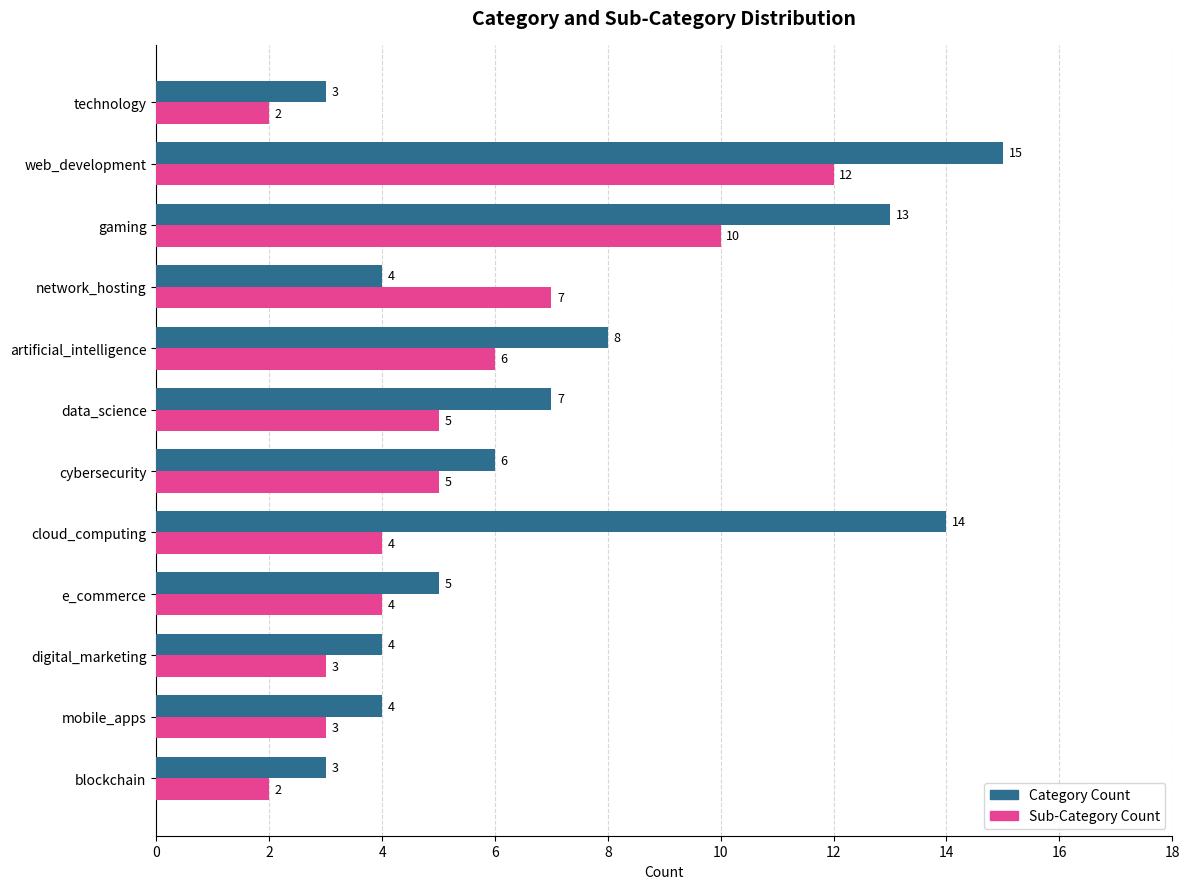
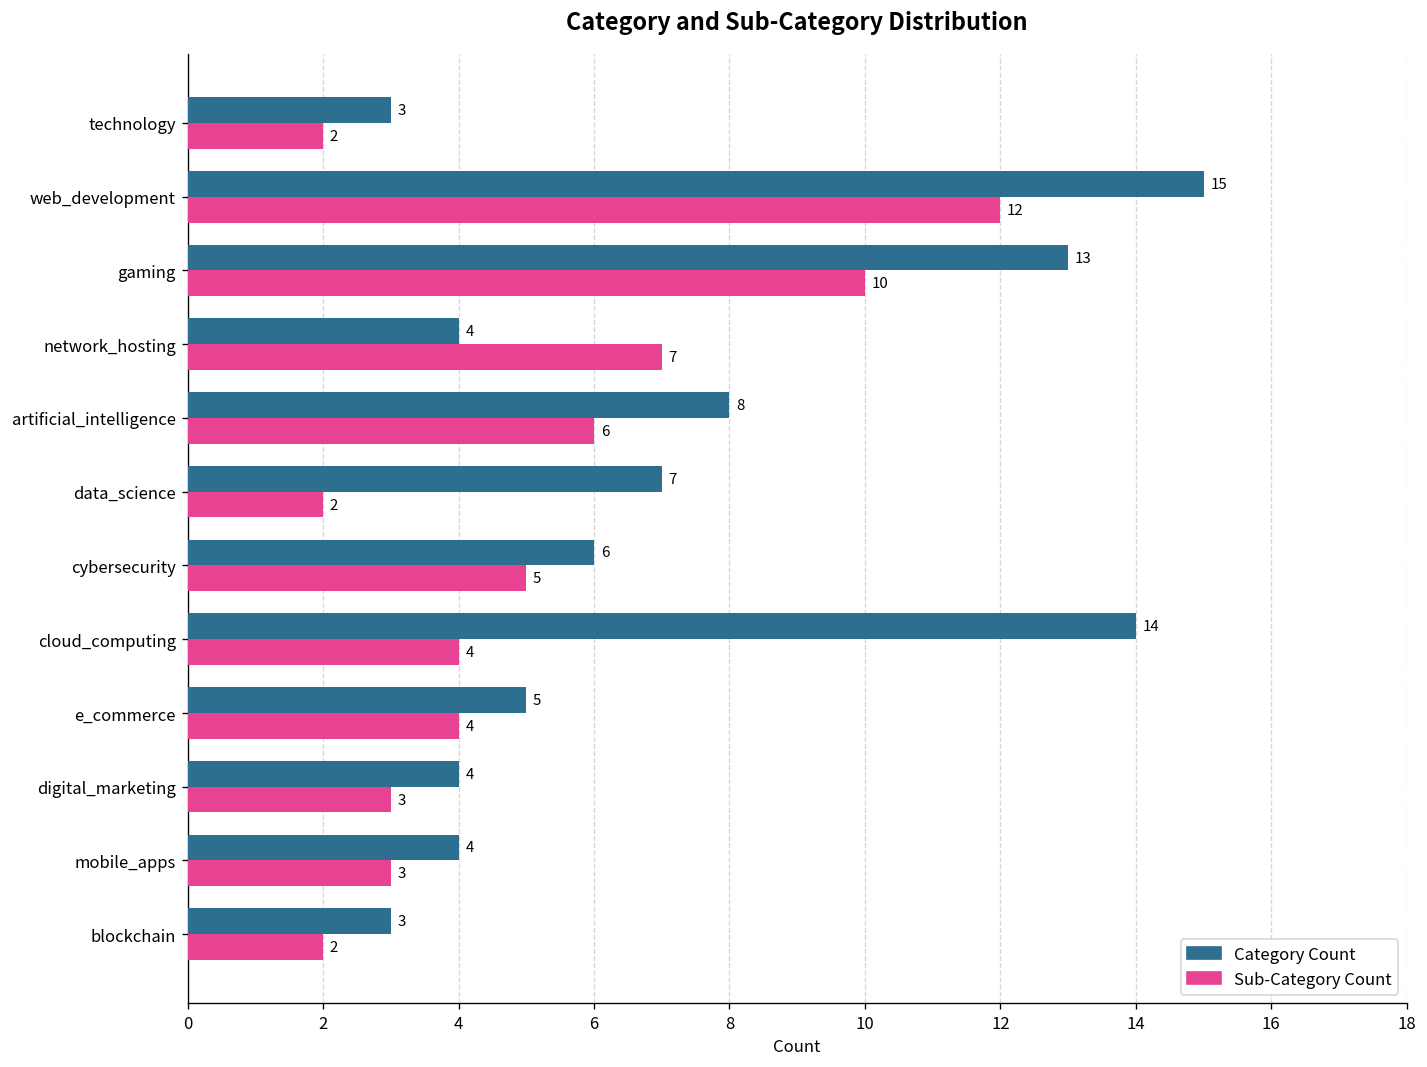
Sub-Category Count, data_science: 5 -> 2
